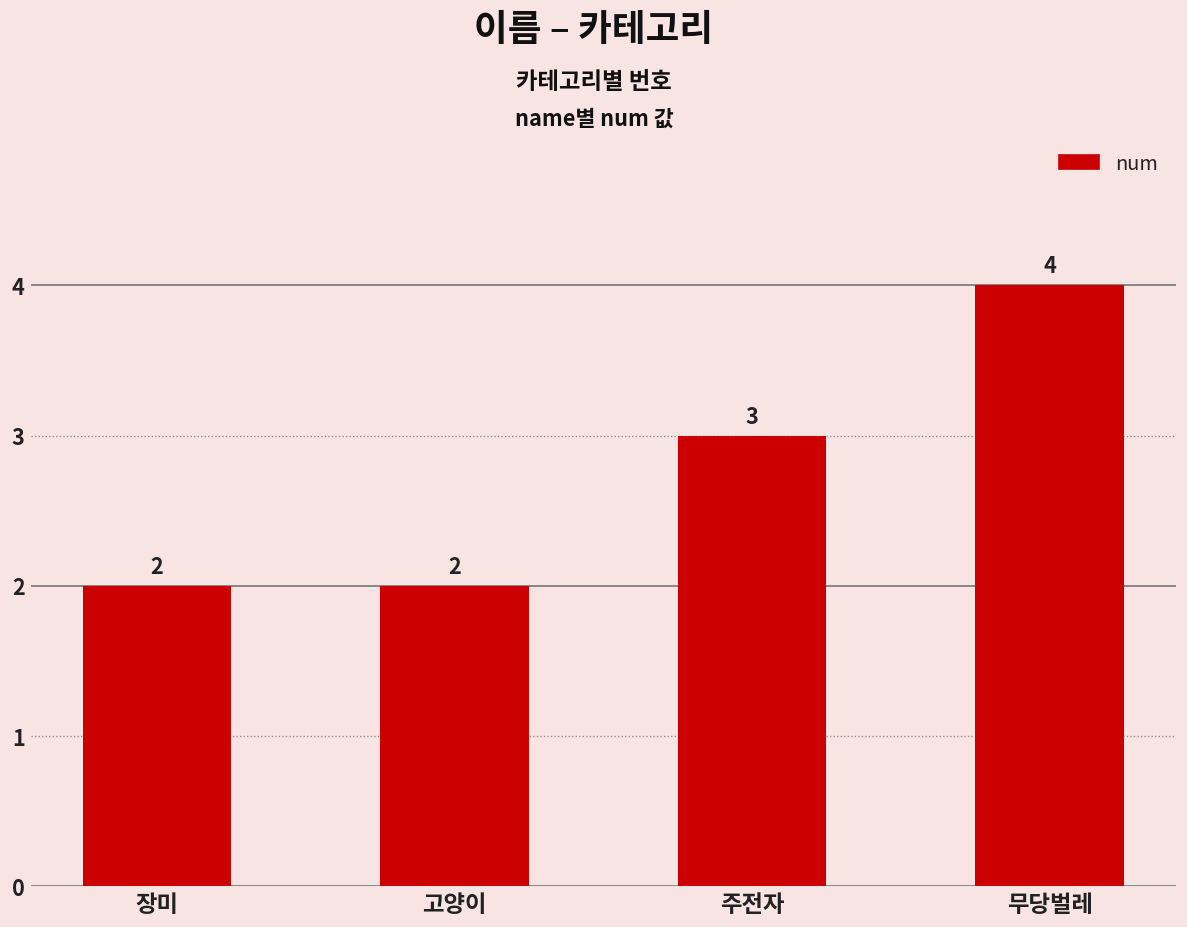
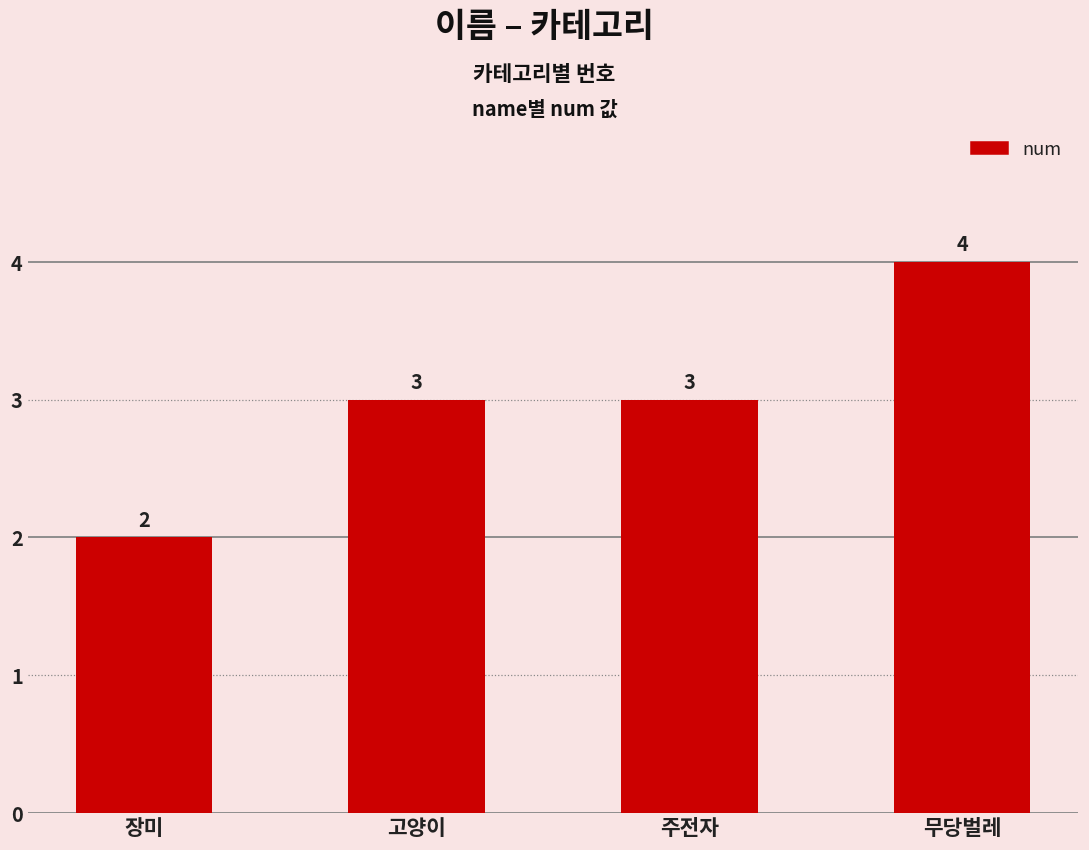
고양이: 2 -> 3
